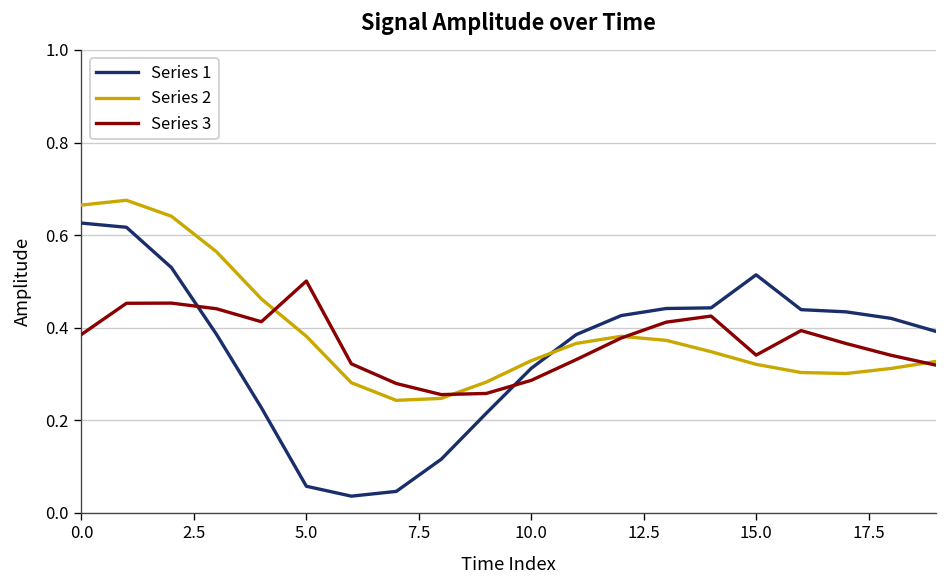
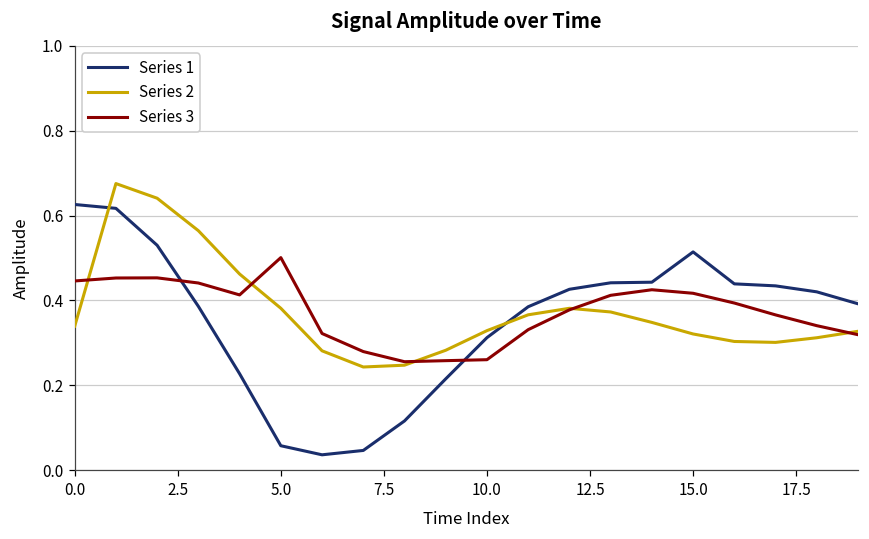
Series 2, 0.0: 0.67 -> 0.34
Series 3, 0.0: 0.39 -> 0.45
Series 3, 10.0: 0.29 -> 0.26
Series 3, 15.0: 0.34 -> 0.42
